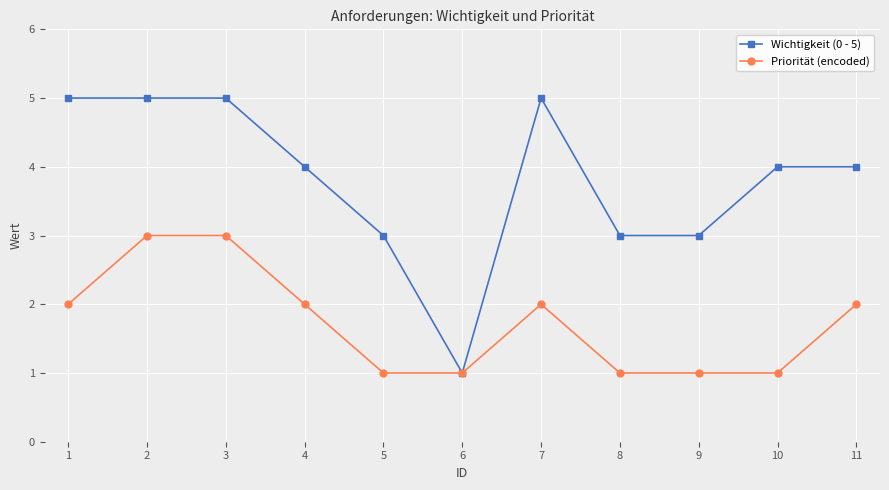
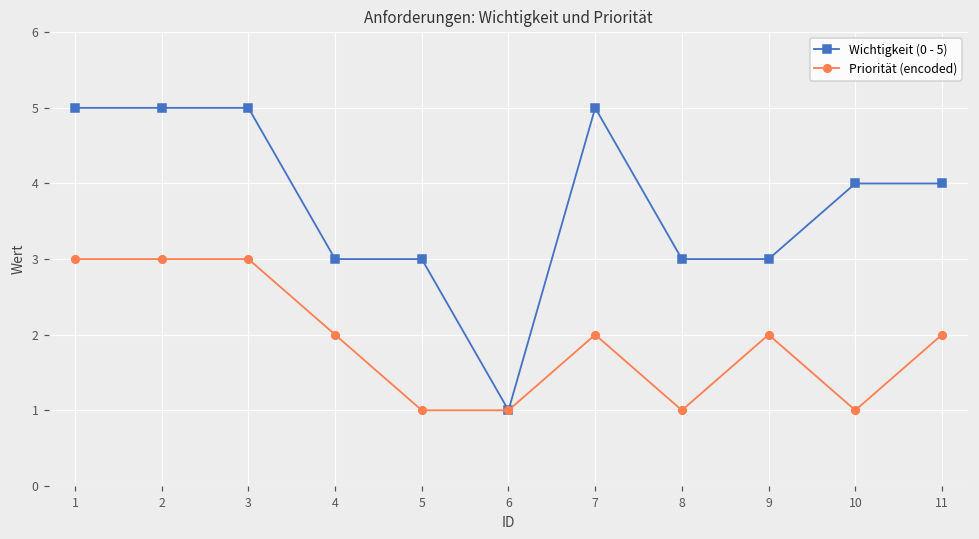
Priorität (encoded), 1: 2 -> 3
Wichtigkeit (0 - 5), 4: 4 -> 3
Priorität (encoded), 9: 1 -> 2
